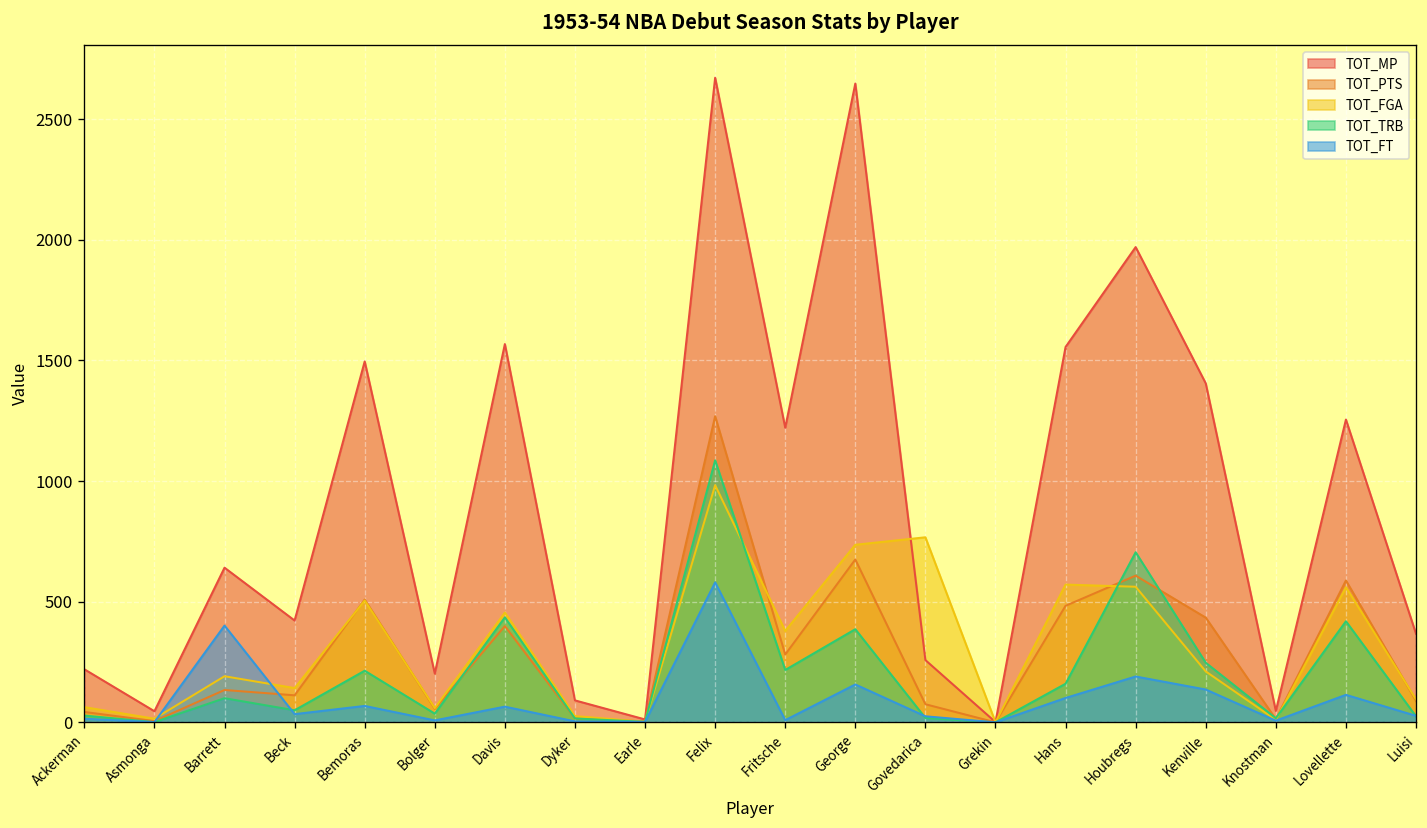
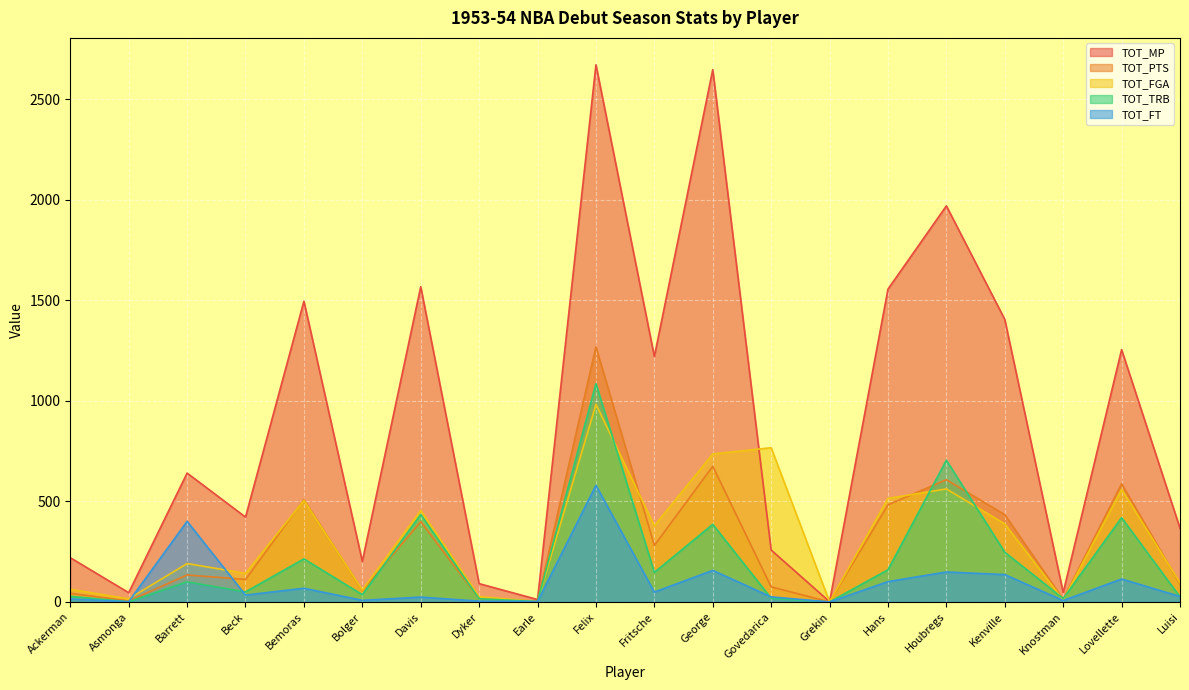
TOT_FT, Davis: 70 -> 20
TOT_TRB, Fritsche: 220 -> 150
TOT_FT, Fritsche: 10 -> 50
TOT_FGA, Hans: 570 -> 520
TOT_FT, Houbregs: 190 -> 150
TOT_FGA, Kenville: 210 -> 390
